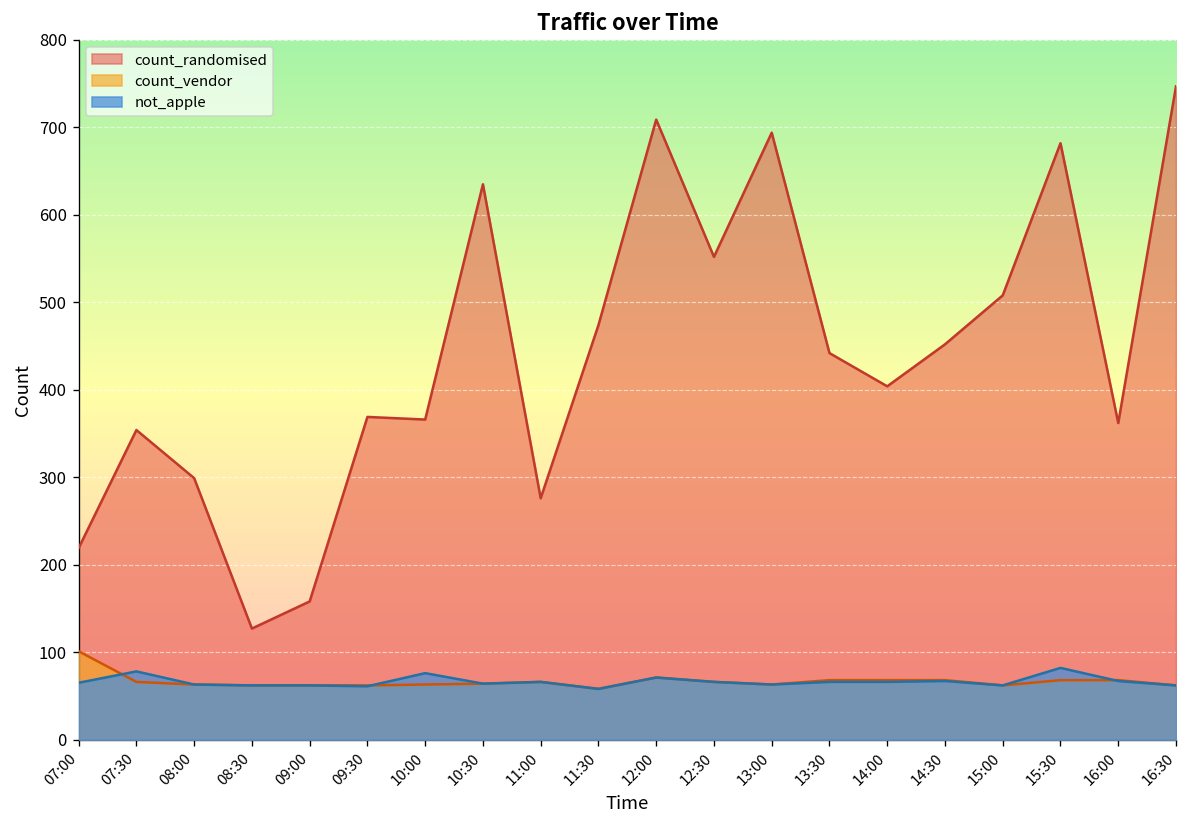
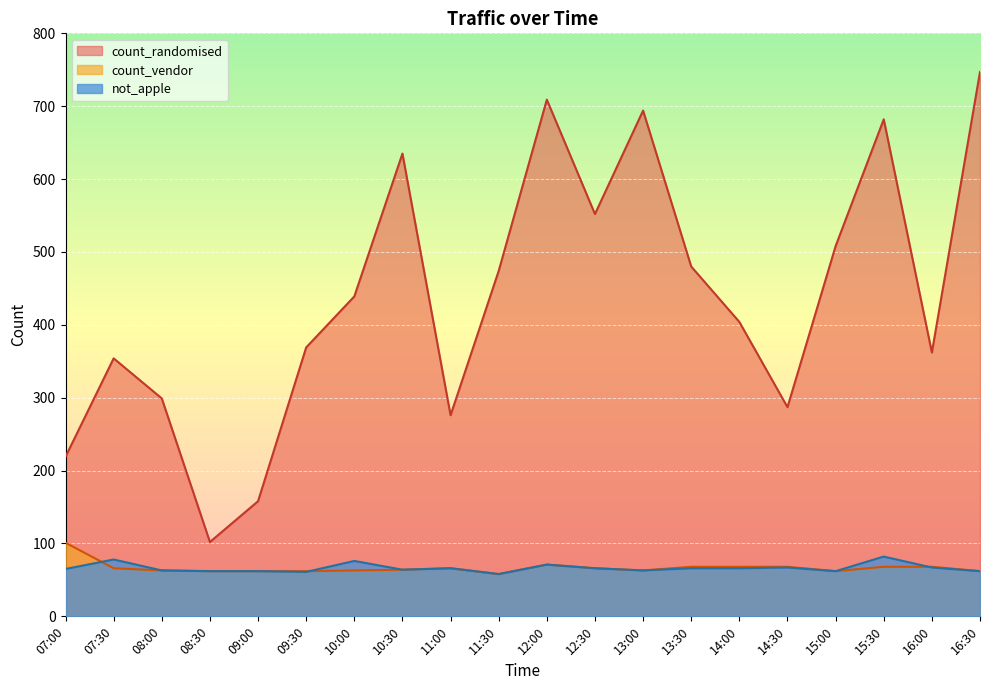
count_randomised, 08:30: 130 -> 100
count_randomised, 10:00: 370 -> 440
count_randomised, 13:30: 440 -> 480
count_randomised, 14:30: 450 -> 290
